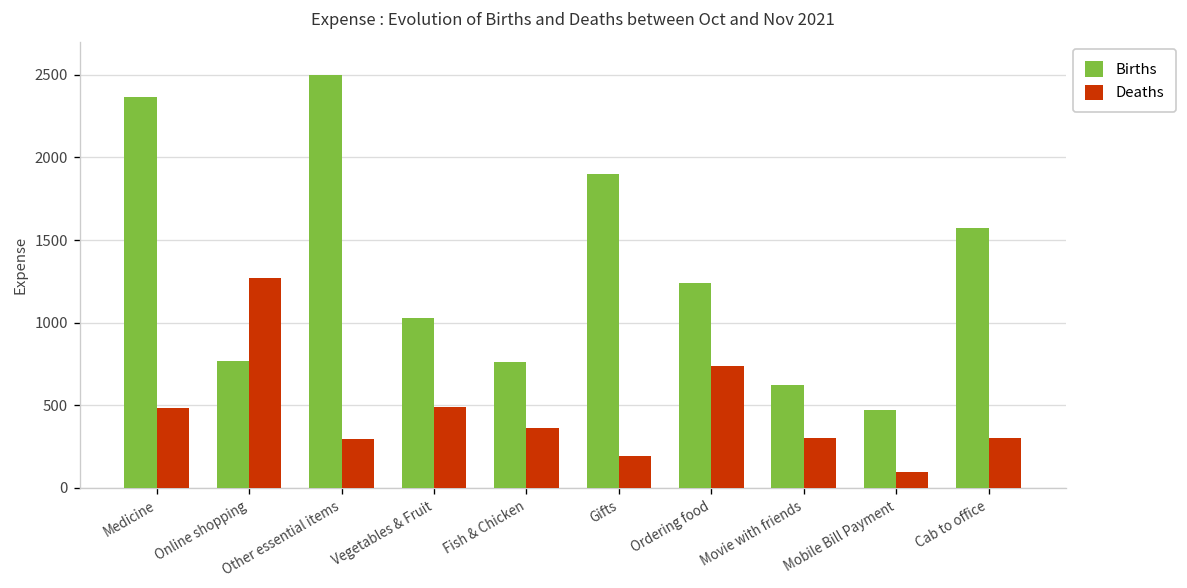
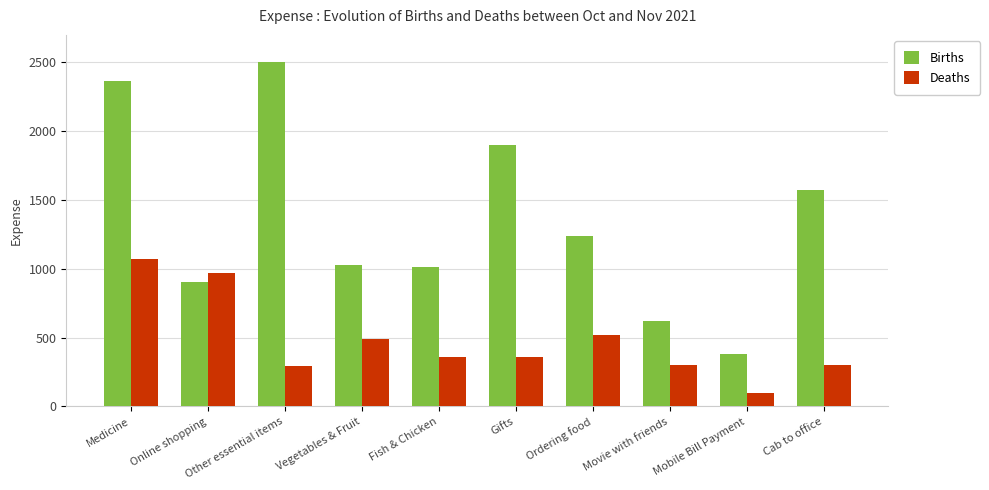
Deaths, Medicine: 480 -> 1080
Births, Online shopping: 770 -> 900
Deaths, Online shopping: 1270 -> 970
Births, Fish & Chicken: 760 -> 1010
Deaths, Gifts: 190 -> 360
Deaths, Ordering food: 740 -> 520
Births, Mobile Bill Payment: 470 -> 380
